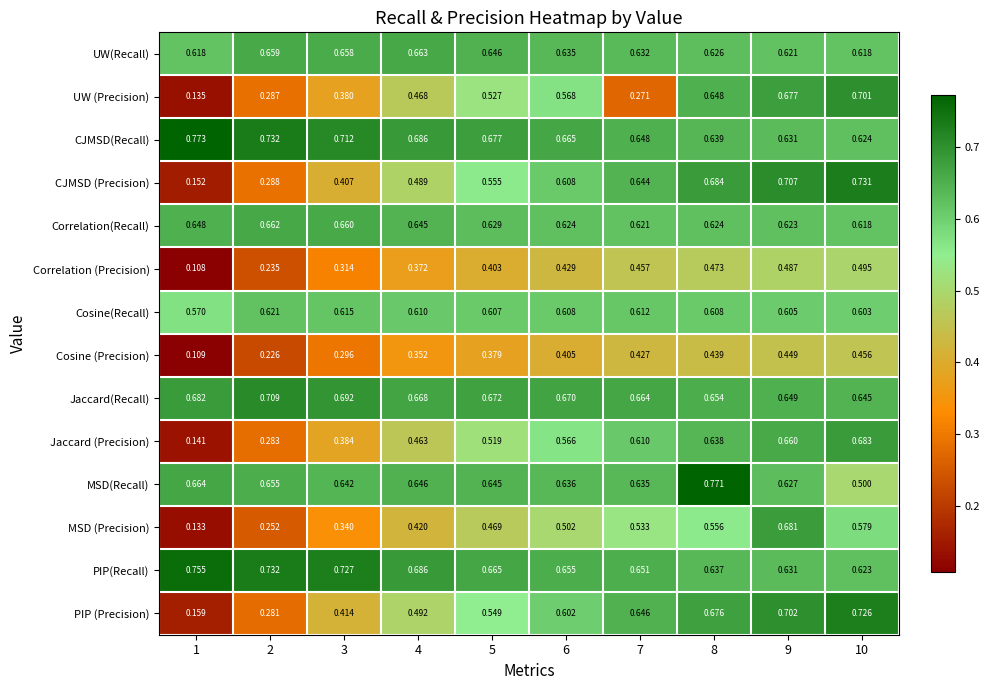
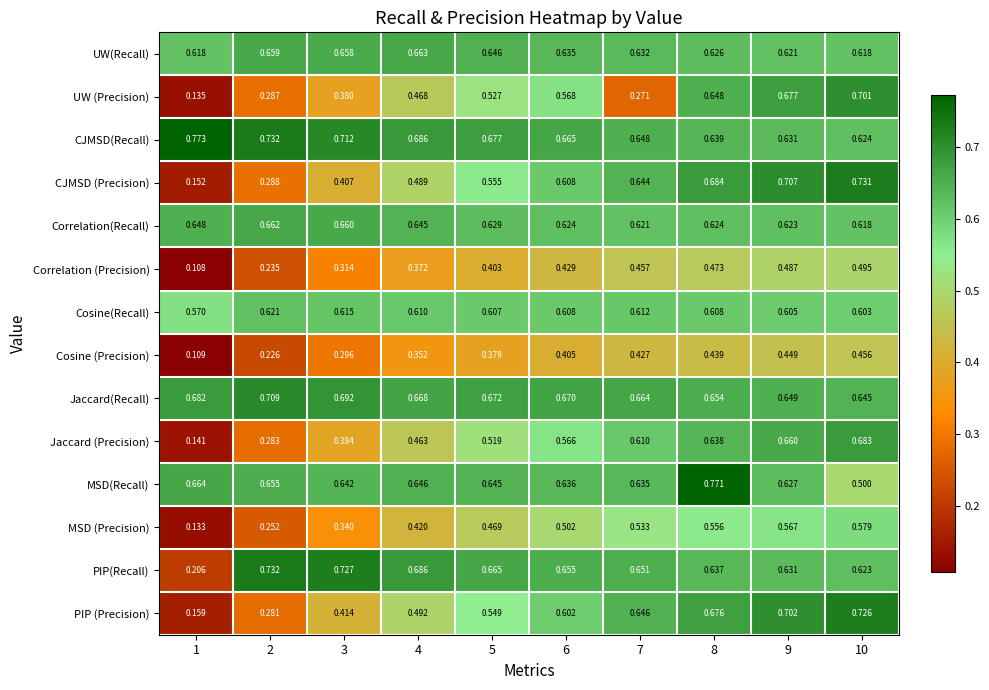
MSD (Precision), 9: 0.681 -> 0.567
PIP(Recall), 1: 0.755 -> 0.206
